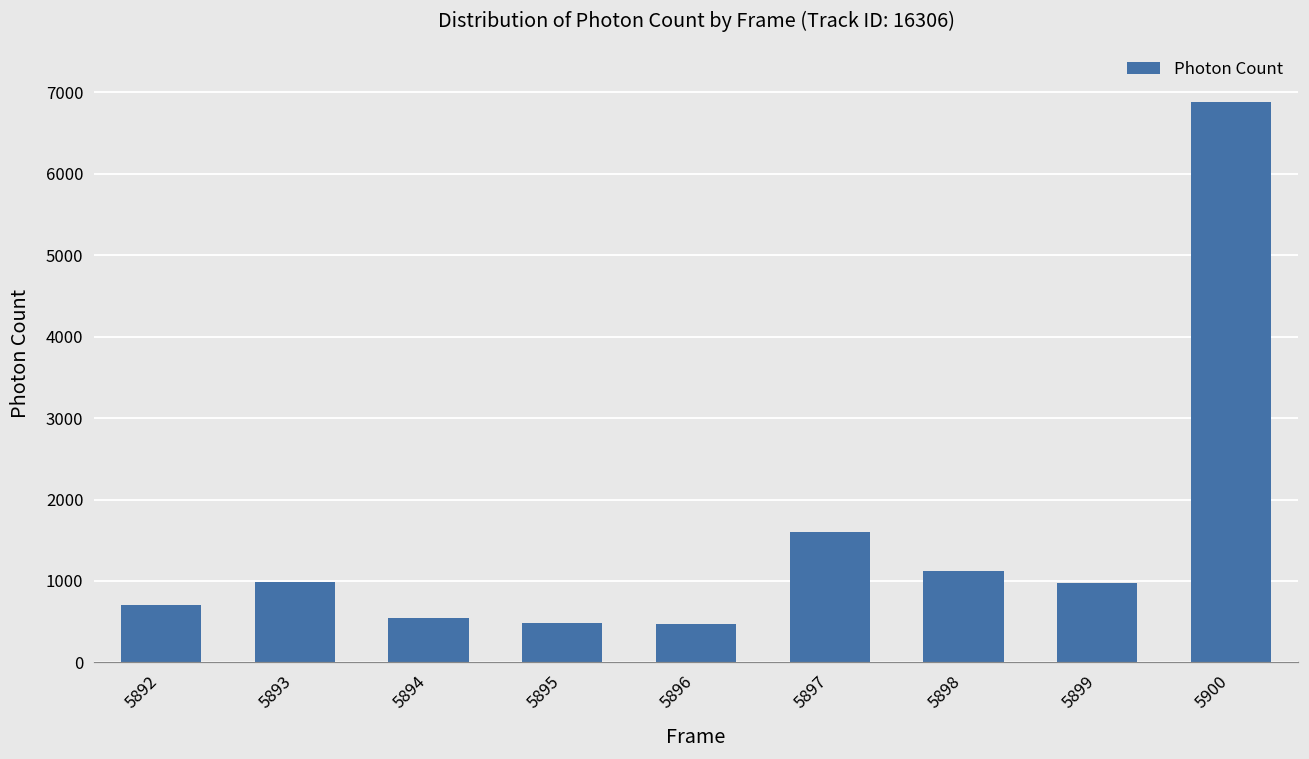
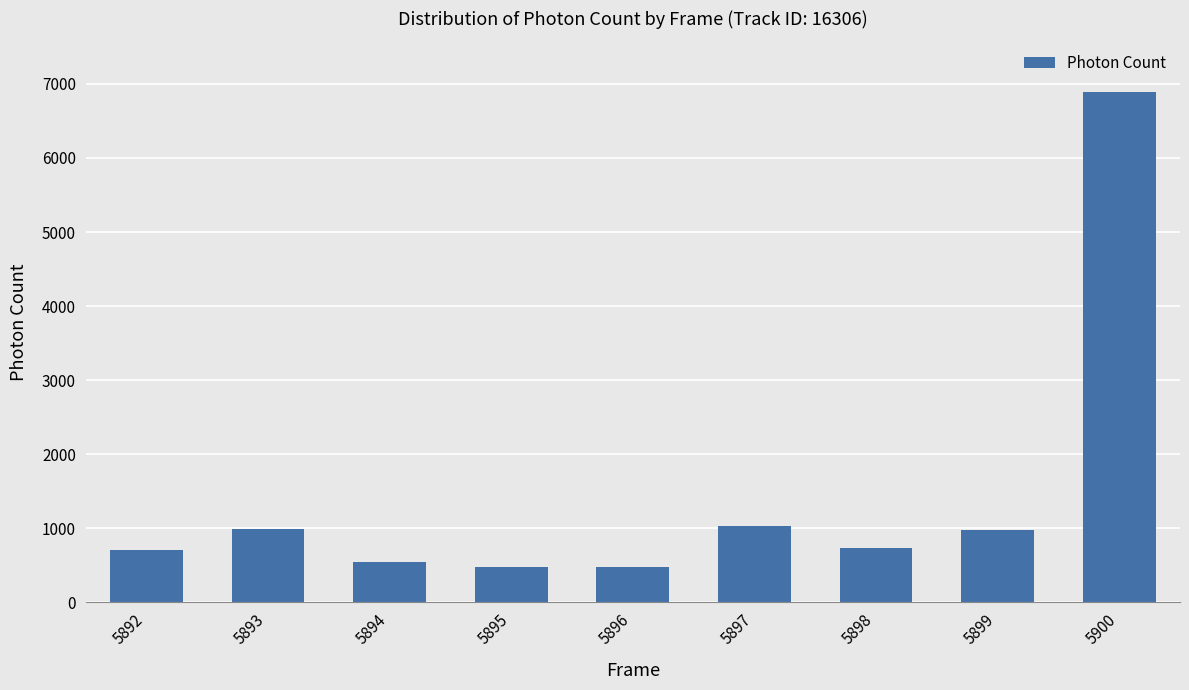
5897: 1600 -> 1000
5898: 1100 -> 700
